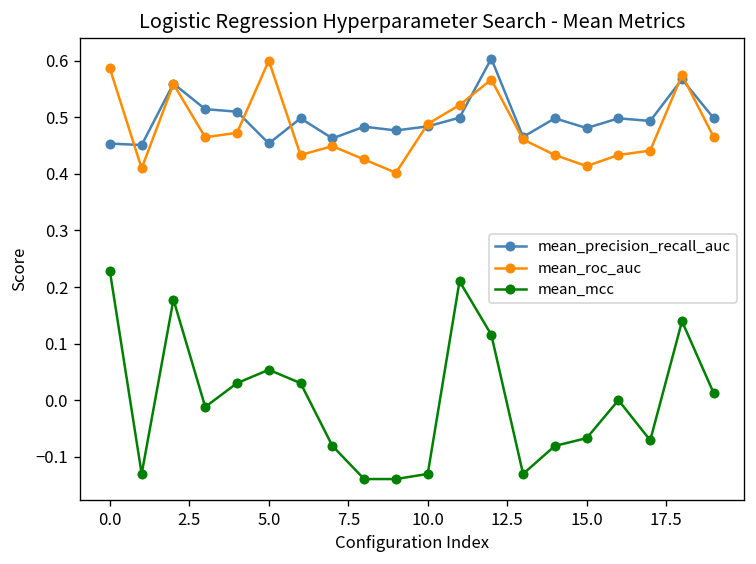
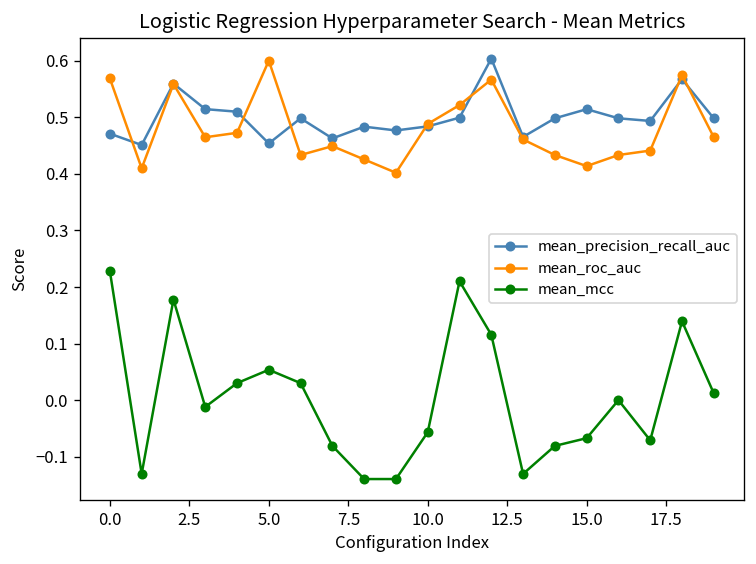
mean_precision_recall_auc, 0.0: 0.45 -> 0.47
mean_roc_auc, 0.0: 0.59 -> 0.57
mean_mcc, 10.0: -0.13 -> -0.06
mean_precision_recall_auc, 15.0: 0.48 -> 0.51
